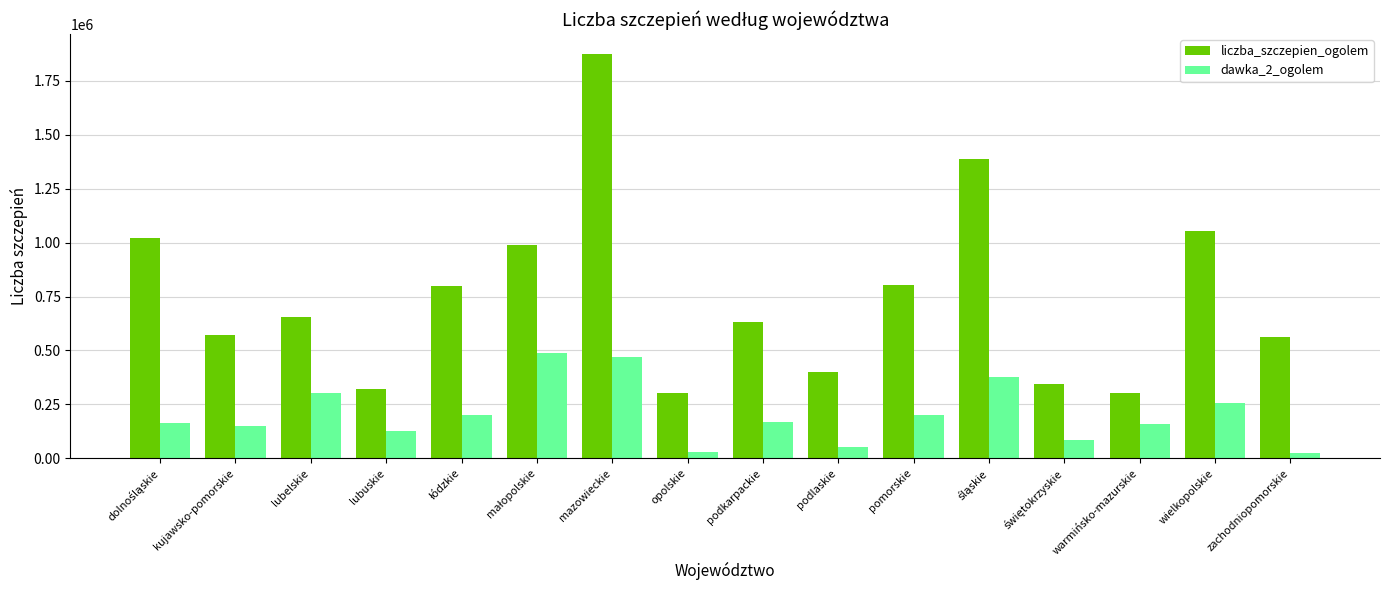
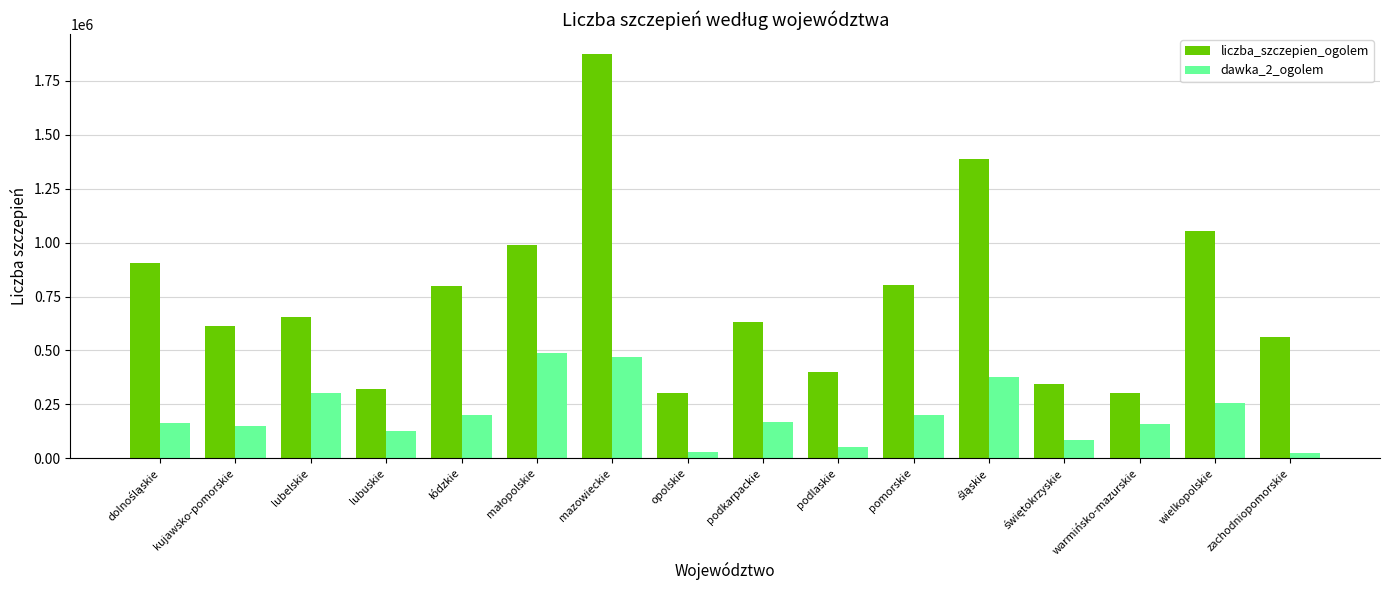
liczba_szczepien_ogolem, dolnośląskie: 1020000 -> 900000
liczba_szczepien_ogolem, kujawsko-pomorskie: 570000 -> 610000
